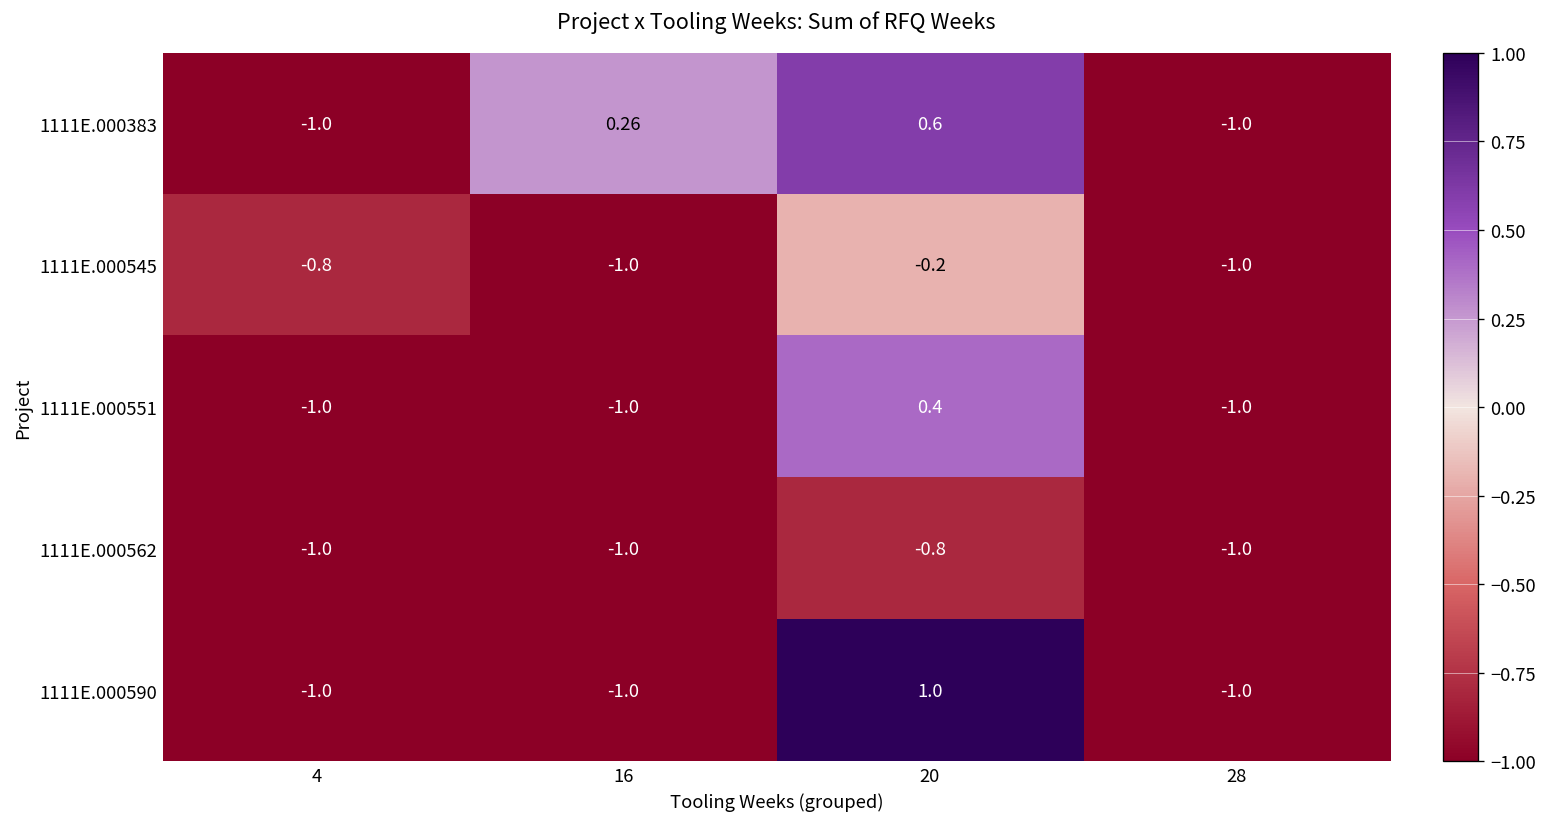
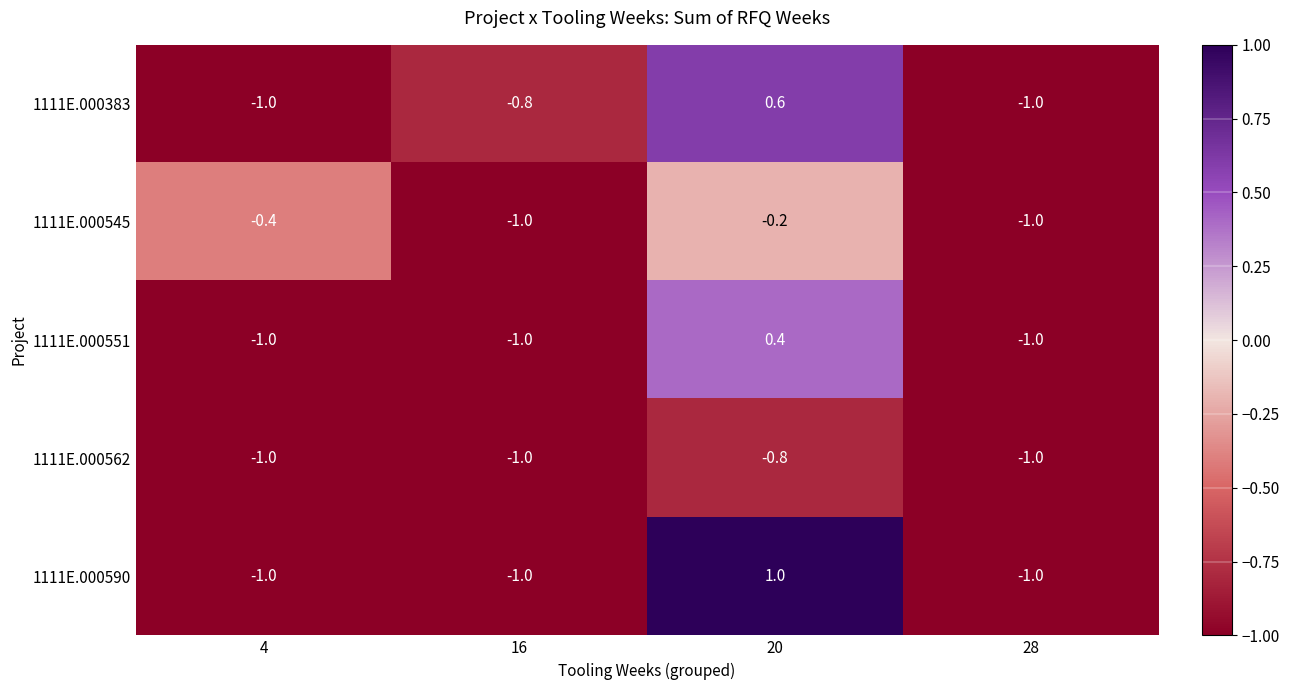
1111E.000383, 16: 0.26 -> -0.8
1111E.000545, 4: -0.8 -> -0.4
